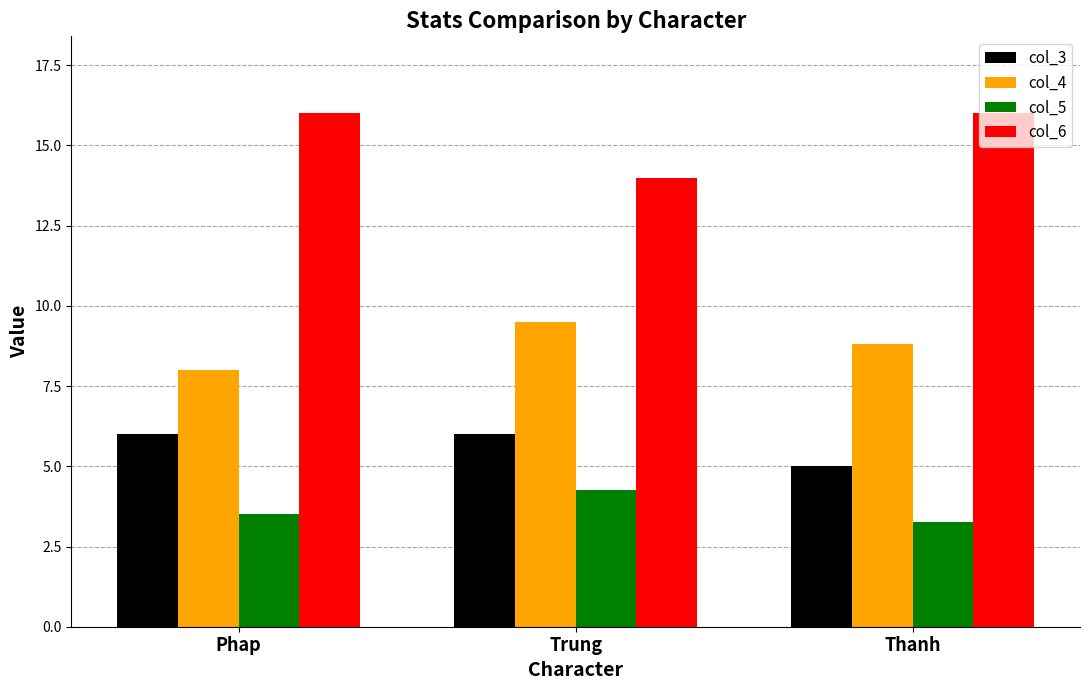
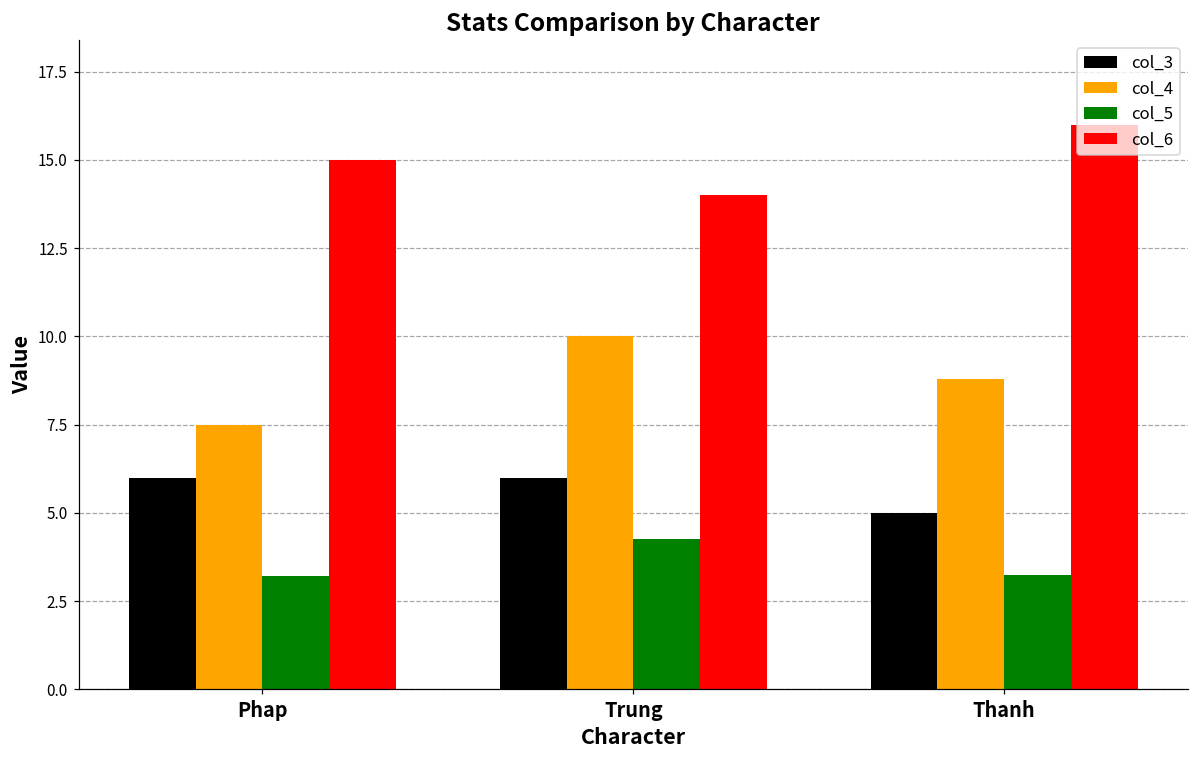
col_4, Phap: 8.0 -> 7.5
col_5, Phap: 3.5 -> 3.2
col_6, Phap: 16 -> 15
col_4, Trung: 9.5 -> 10.0
